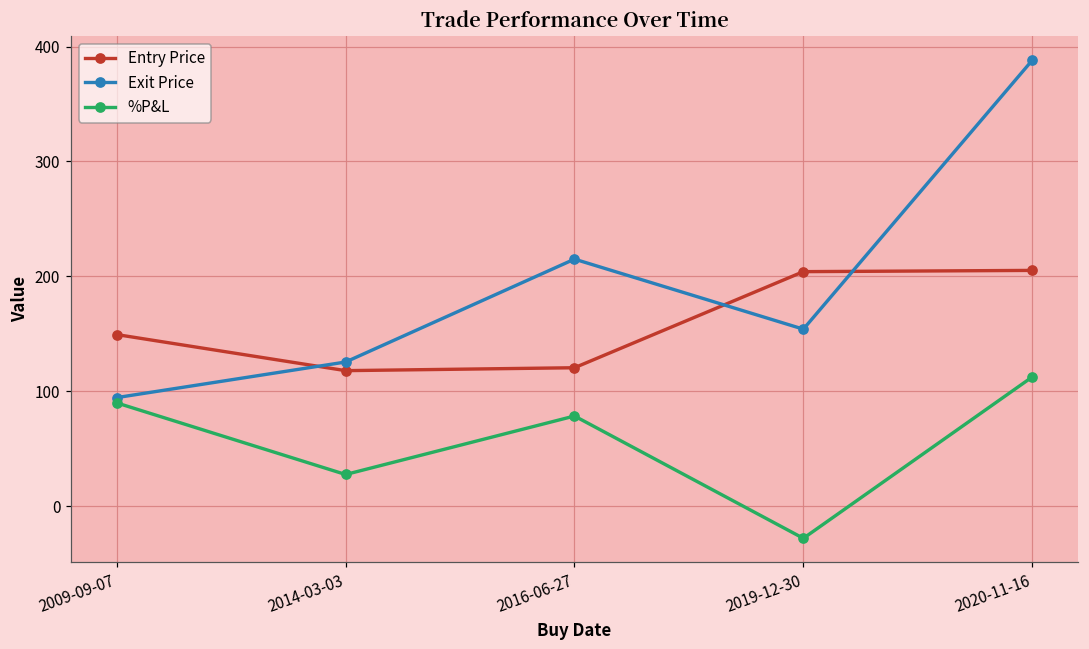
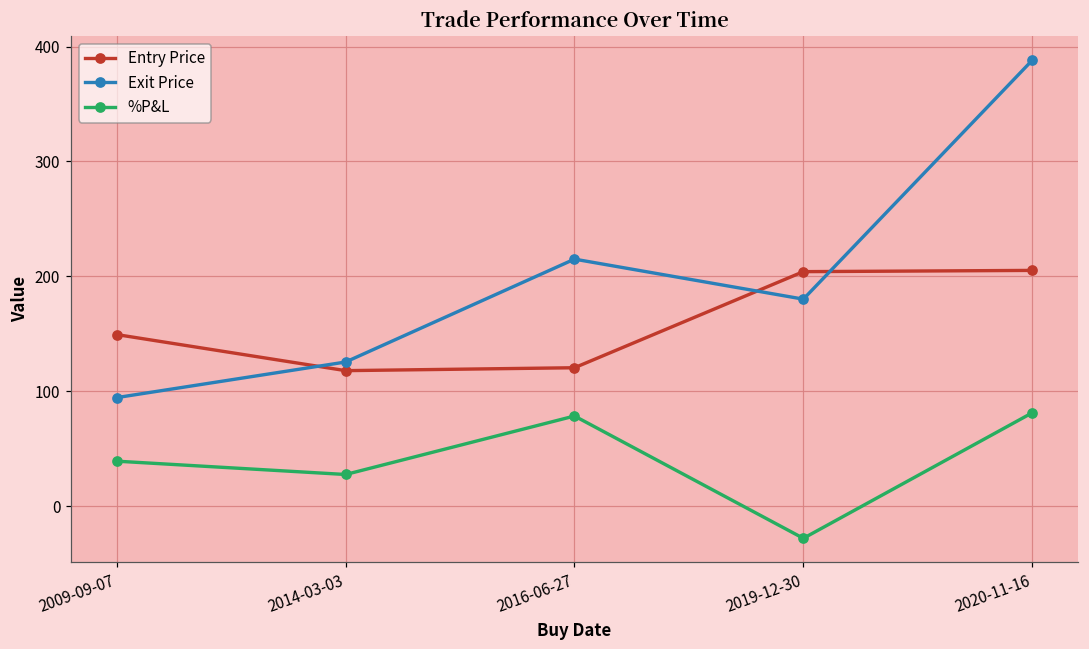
%P&L, 2009-09-07: 90 -> 39
Exit Price, 2019-12-30: 154 -> 180
%P&L, 2020-11-16: 112 -> 81
